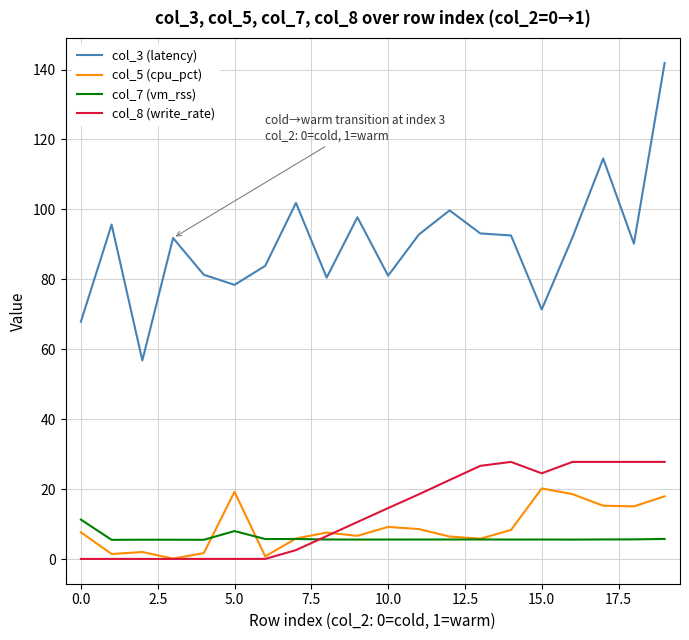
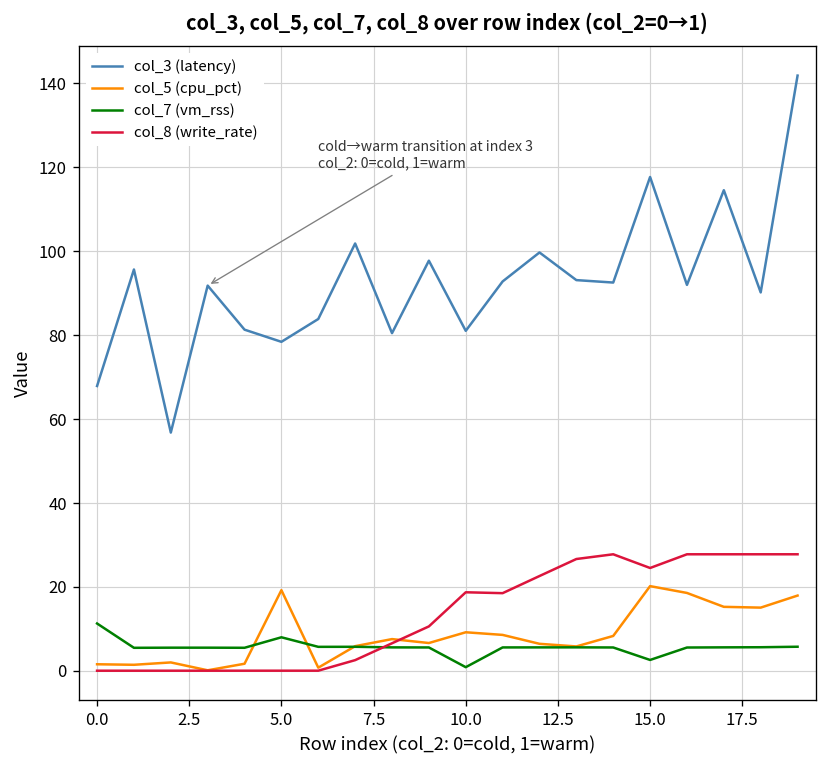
col_5 (cpu_pct), 0.0: 8 -> 2
col_7 (vm_rss), 10.0: 6 -> 1
col_8 (write_rate), 10.0: 15 -> 19
col_3 (latency), 15.0: 71 -> 118
col_7 (vm_rss), 15.0: 6 -> 3
